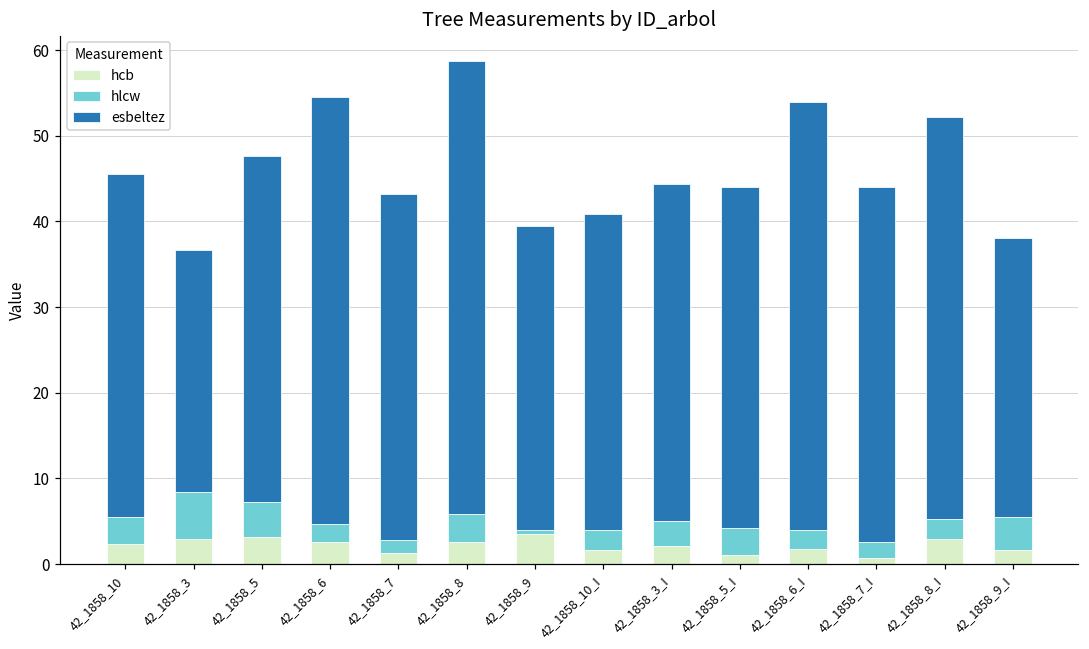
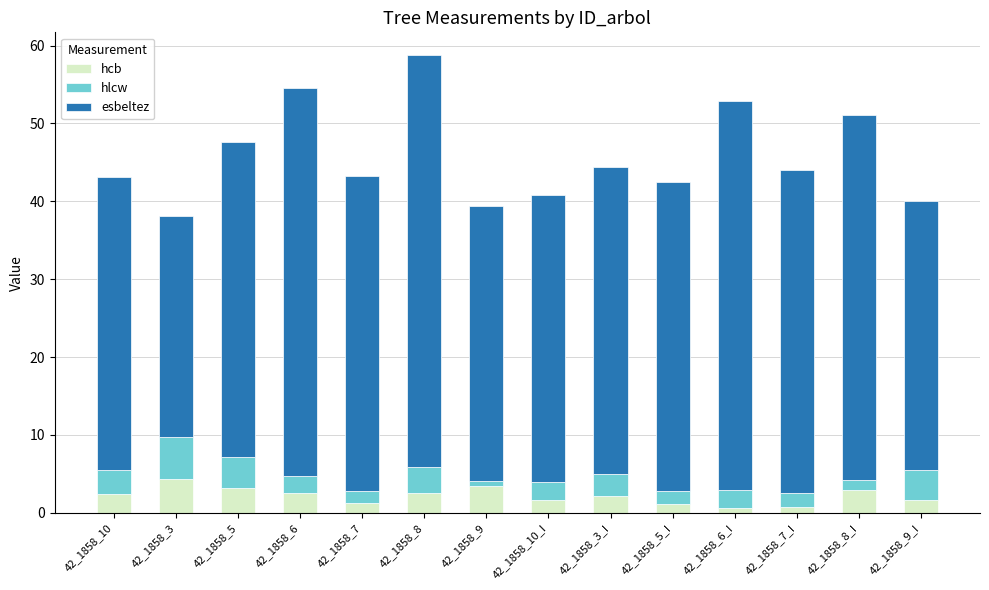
esbeltez, 42_1858_10: 40 -> 38
hcb, 42_1858_3: 3 -> 4
hlcw, 42_1858_5_I: 3 -> 2
hcb, 42_1858_6_I: 2 -> 1
hlcw, 42_1858_8_I: 2 -> 1
esbeltez, 42_1858_9_I: 33 -> 34
